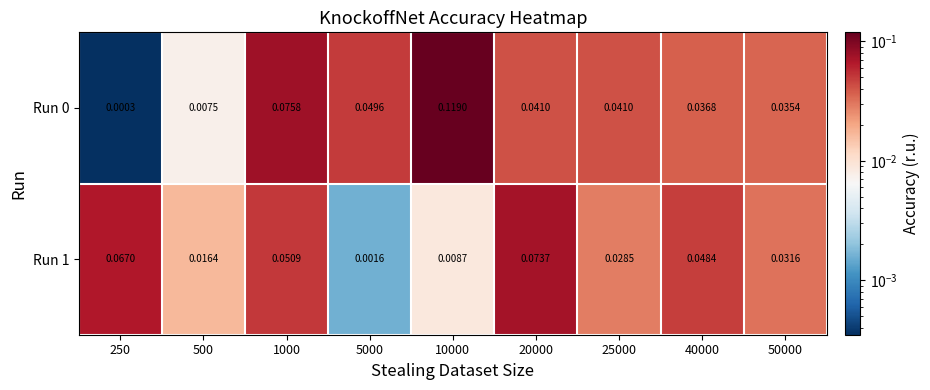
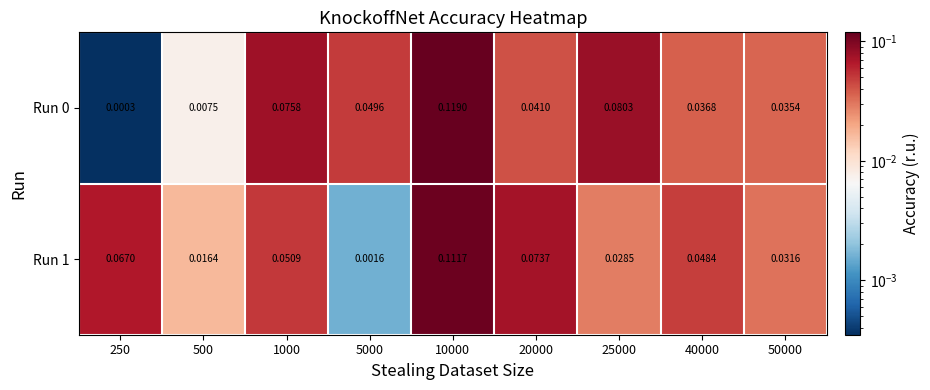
Run 0, 25000: 0.0410 -> 0.0803
Run 1, 10000: 0.0087 -> 0.1117
